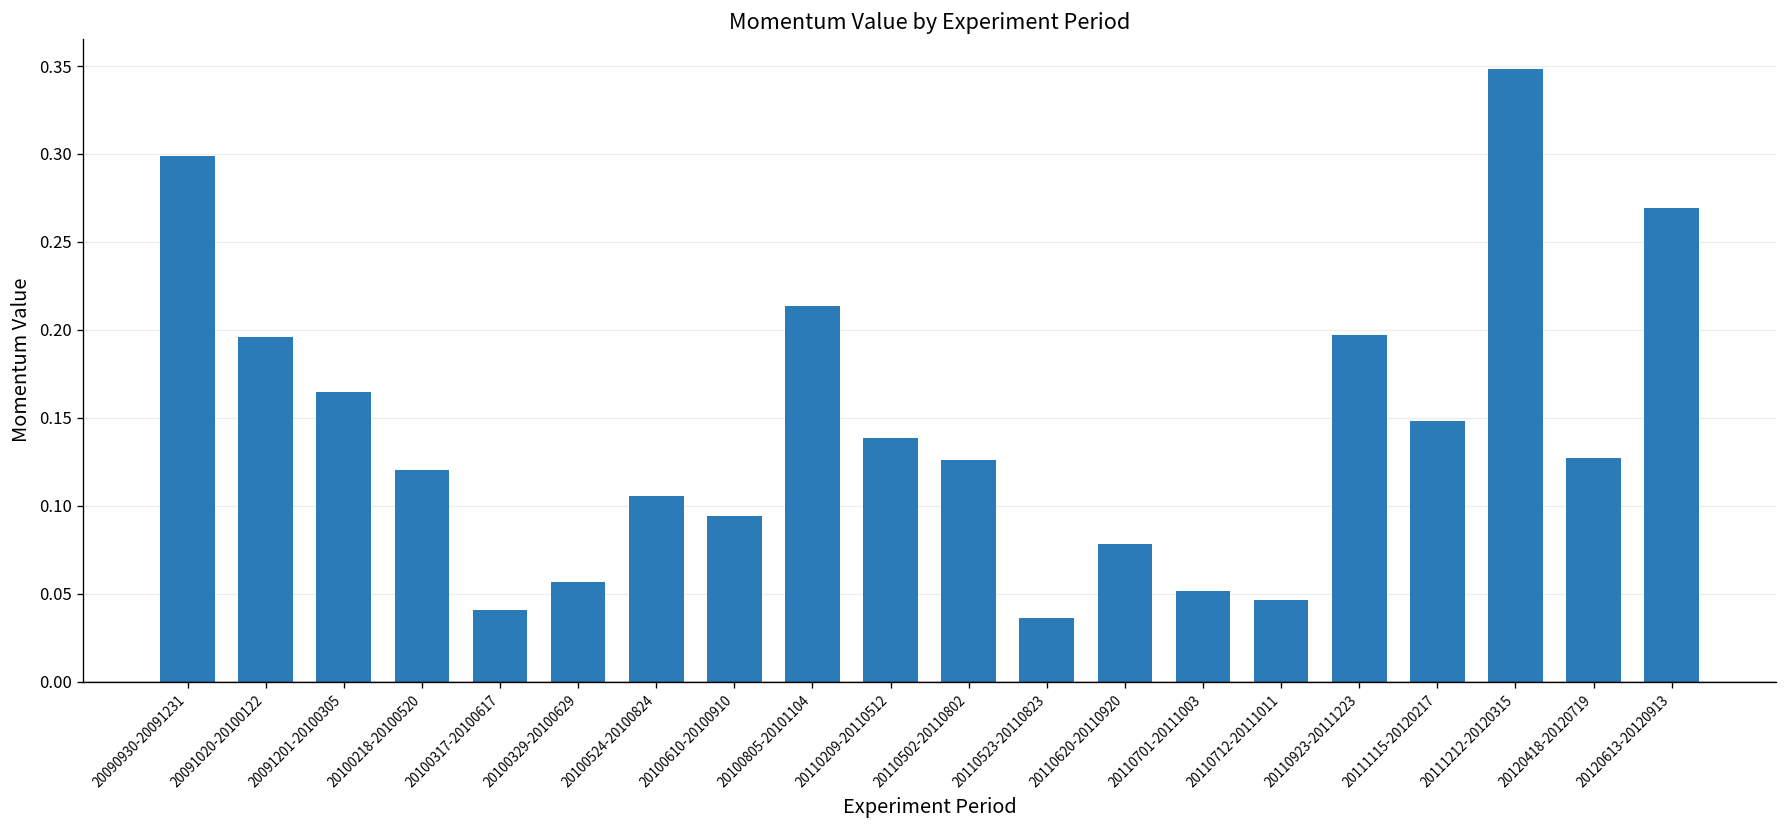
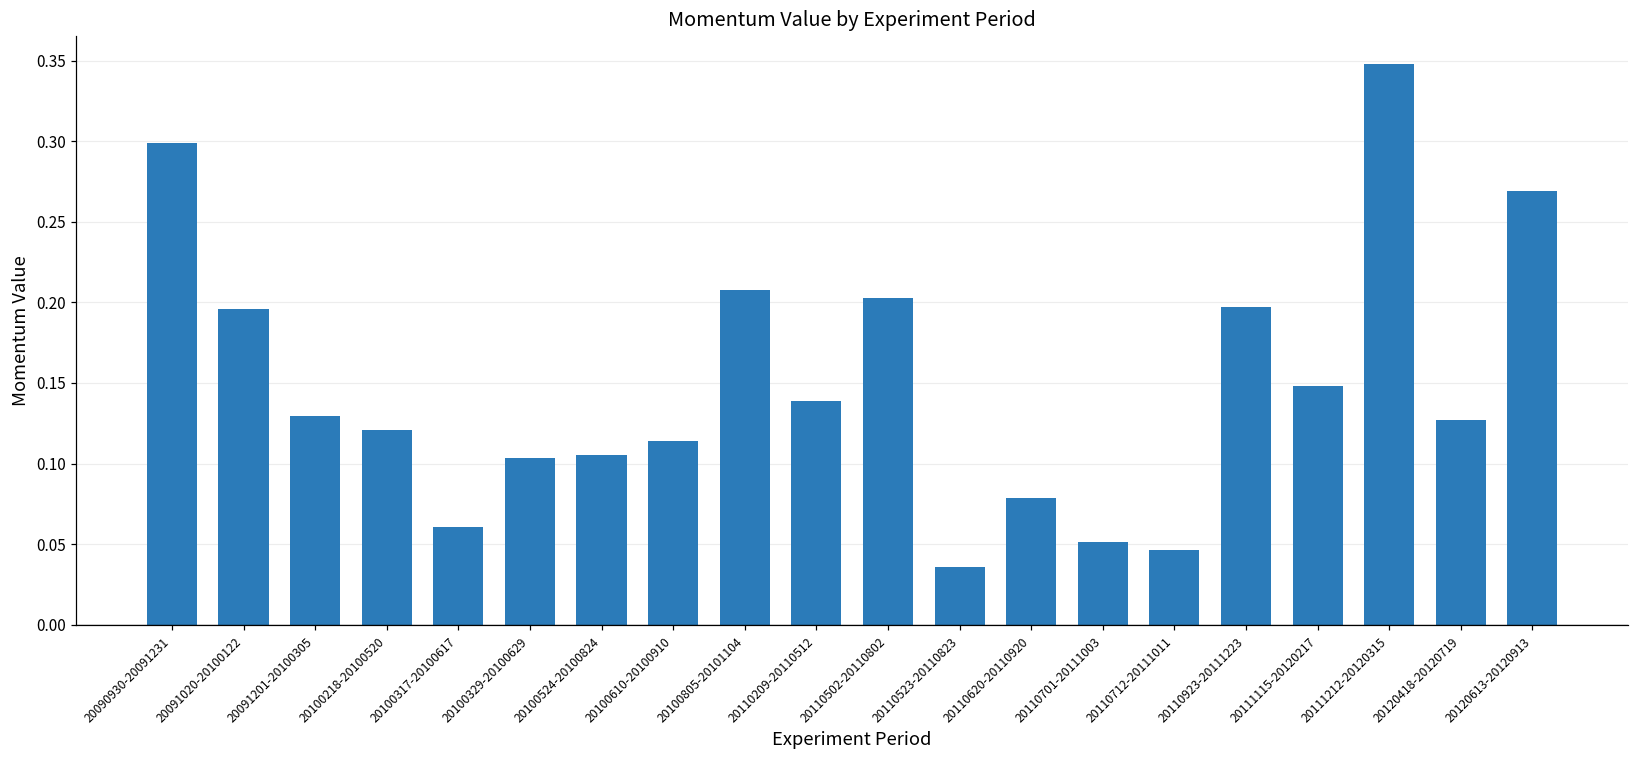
20091201-20100305: 0.165 -> 0.130
20100317-20100617: 0.041 -> 0.061
20100329-20100629: 0.056 -> 0.104
20100610-20100910: 0.094 -> 0.114
20100805-20101104: 0.214 -> 0.208
20110502-20110802: 0.126 -> 0.203
